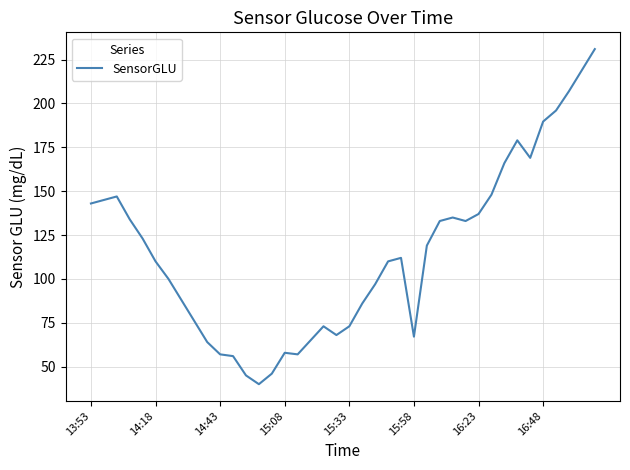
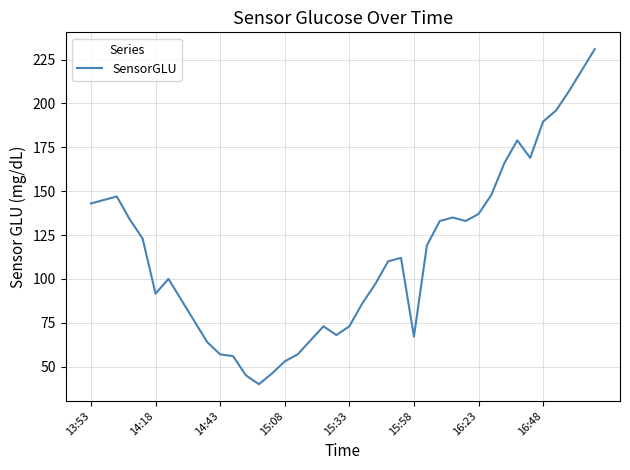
14:18: 110 -> 92
15:08: 58 -> 53
